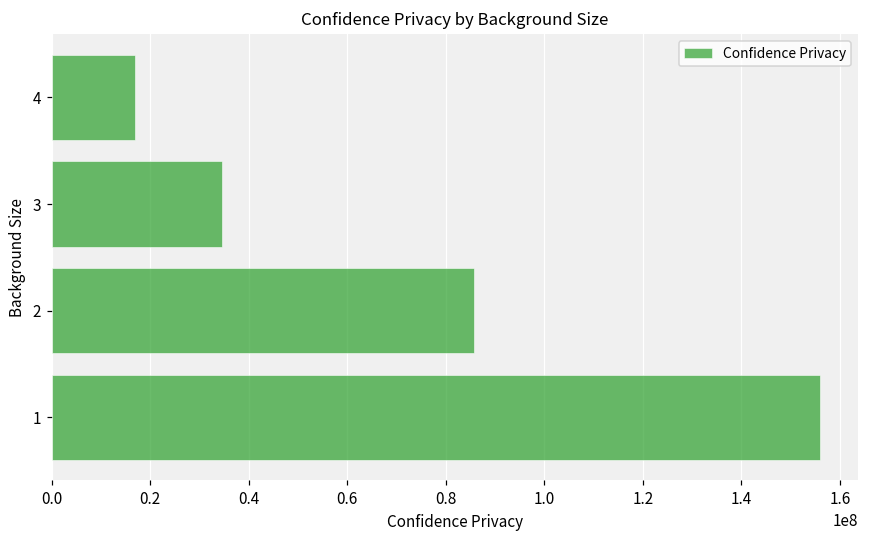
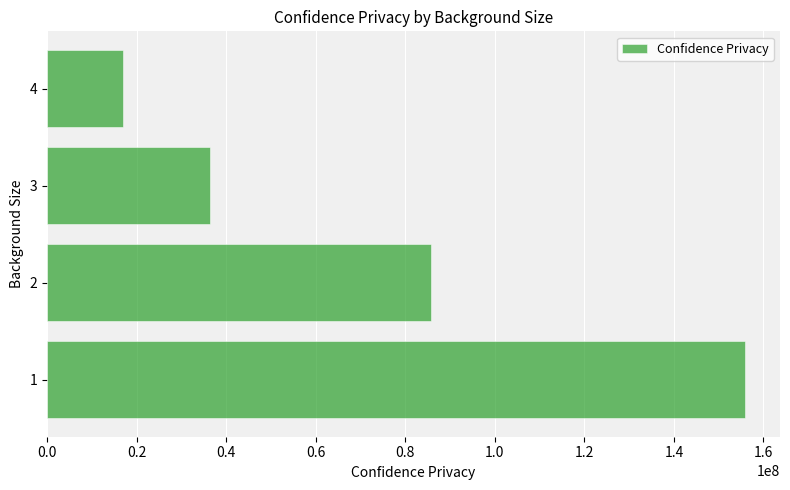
3: 35000000 -> 36000000
